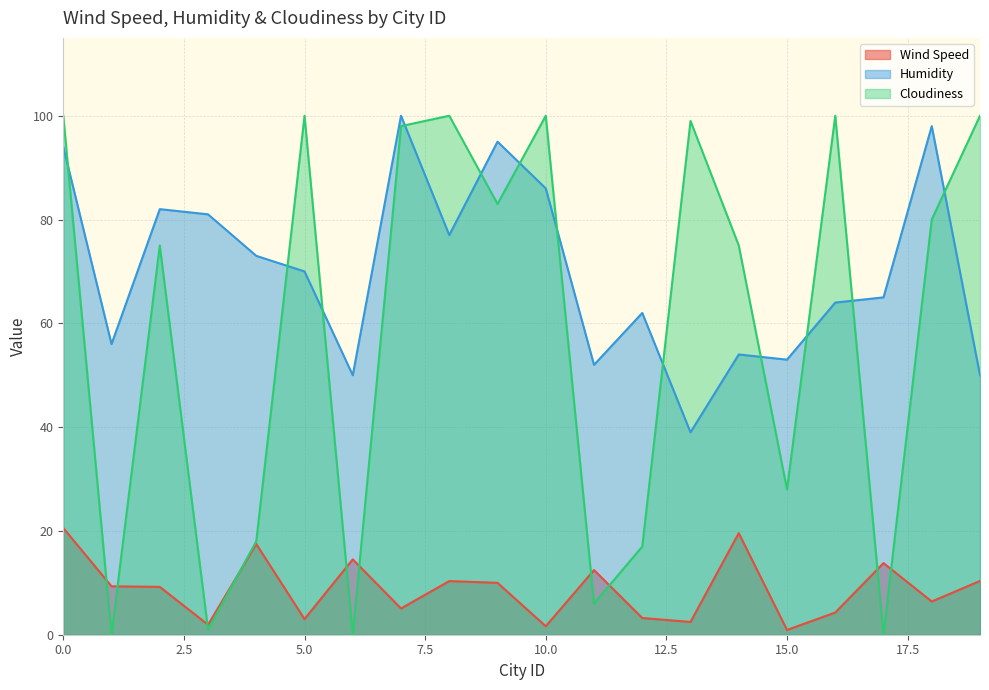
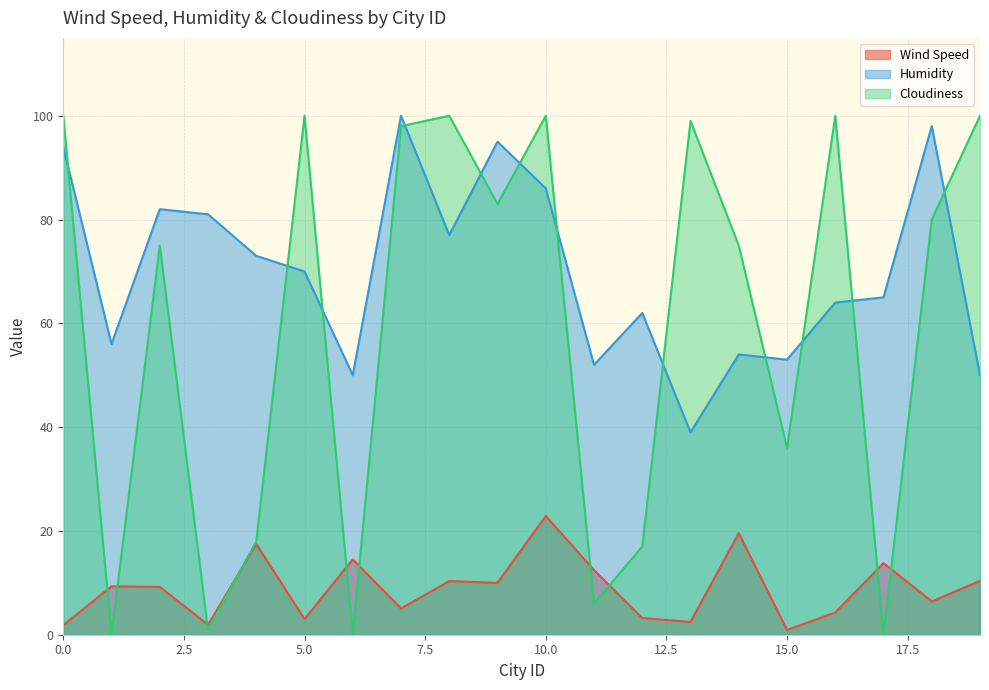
Wind Speed, 0.0: 21 -> 2
Wind Speed, 10.0: 2 -> 23
Cloudiness, 15.0: 28 -> 36
